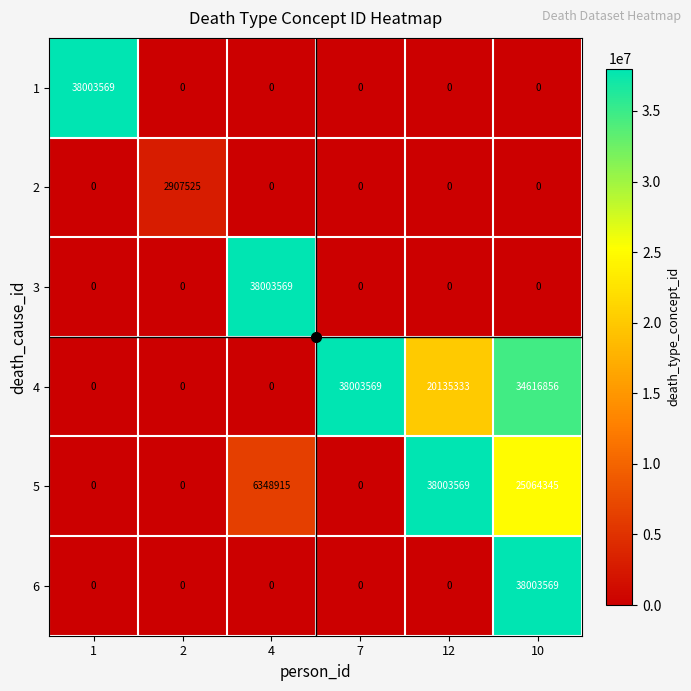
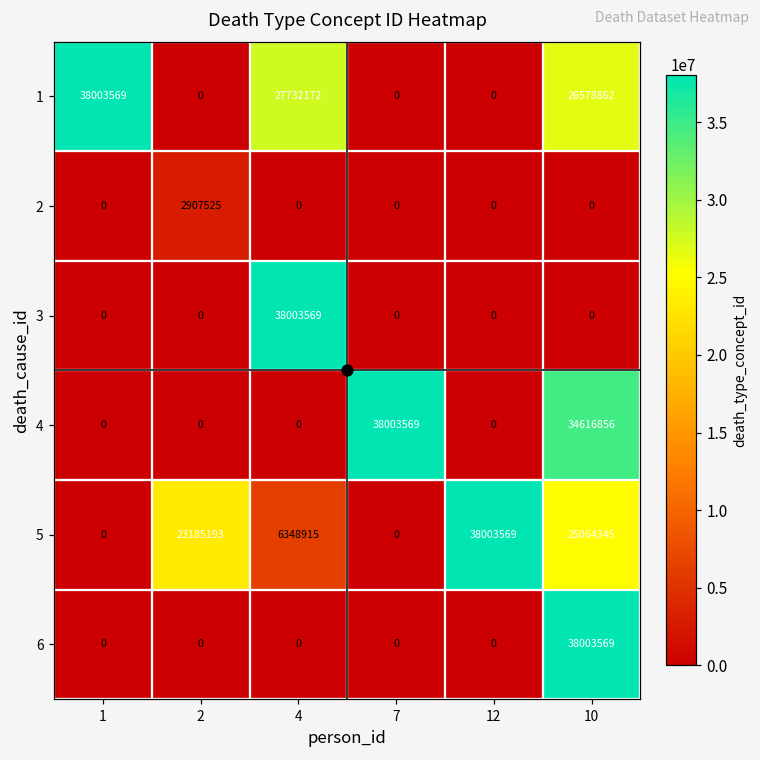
1, 4: 0 -> 27732172
1, 10: 0 -> 26578862
4, 12: 20135333 -> 0
5, 2: 0 -> 23185193
